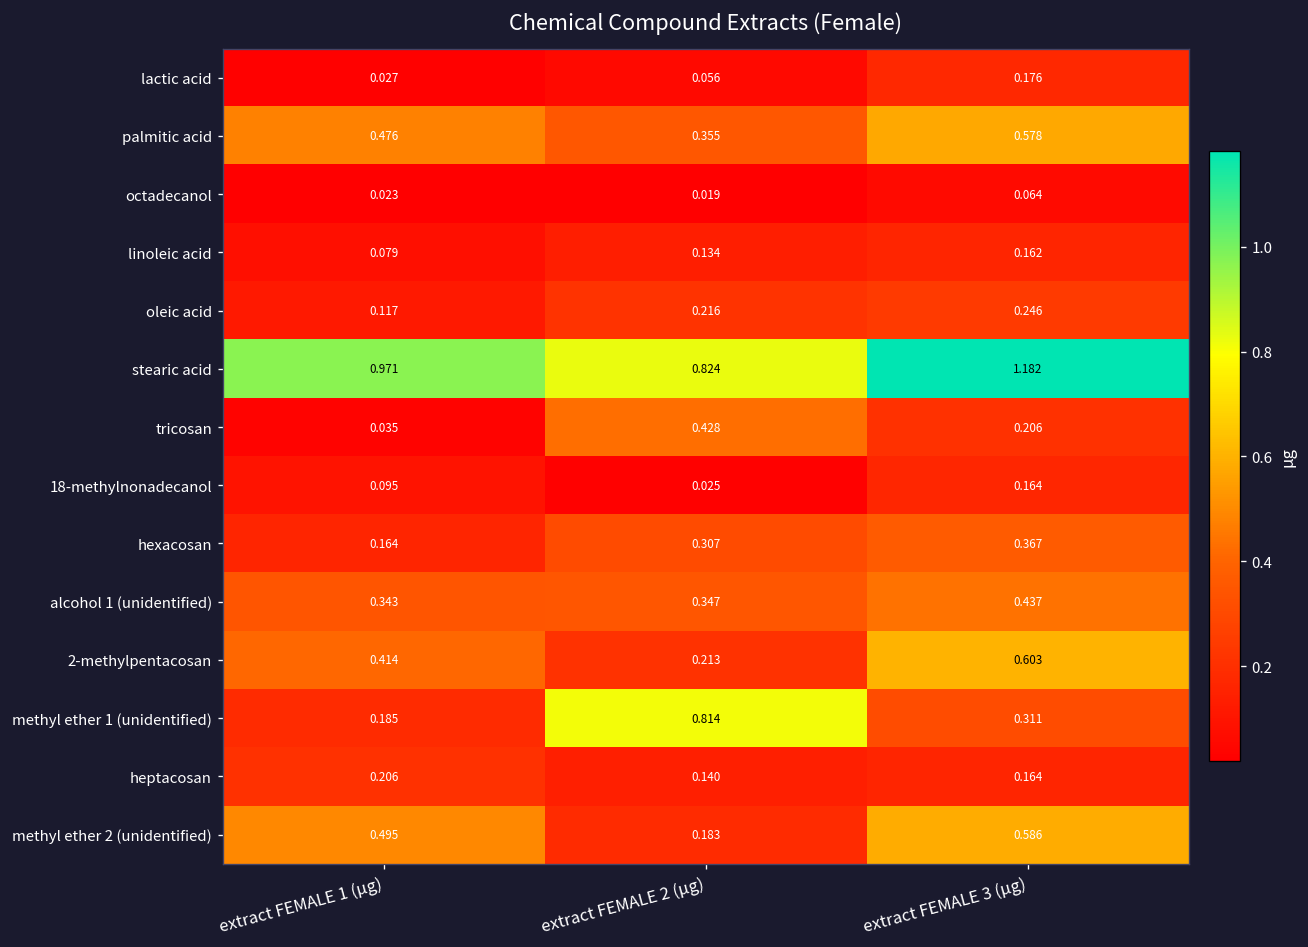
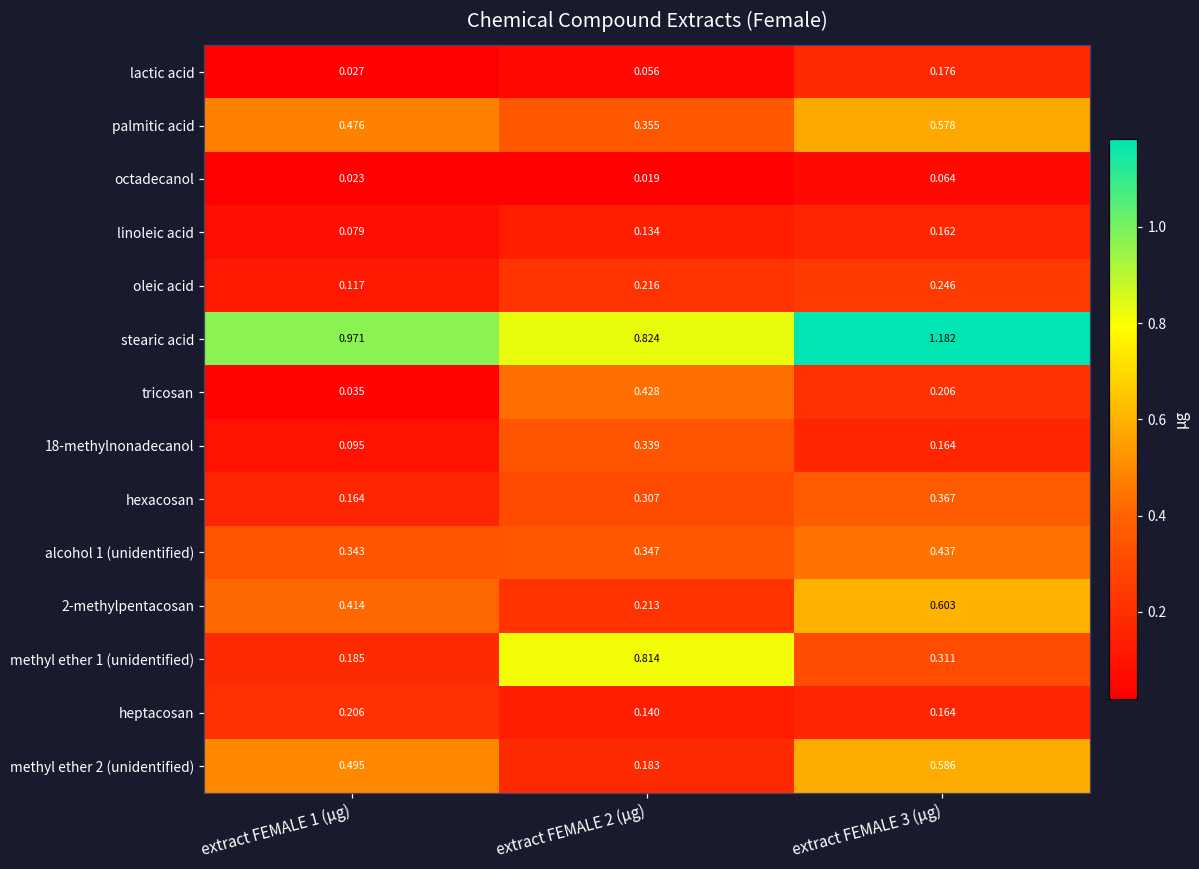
18-methylnonadecanol, extract FEMALE 2 (µg): 0.025 -> 0.339
